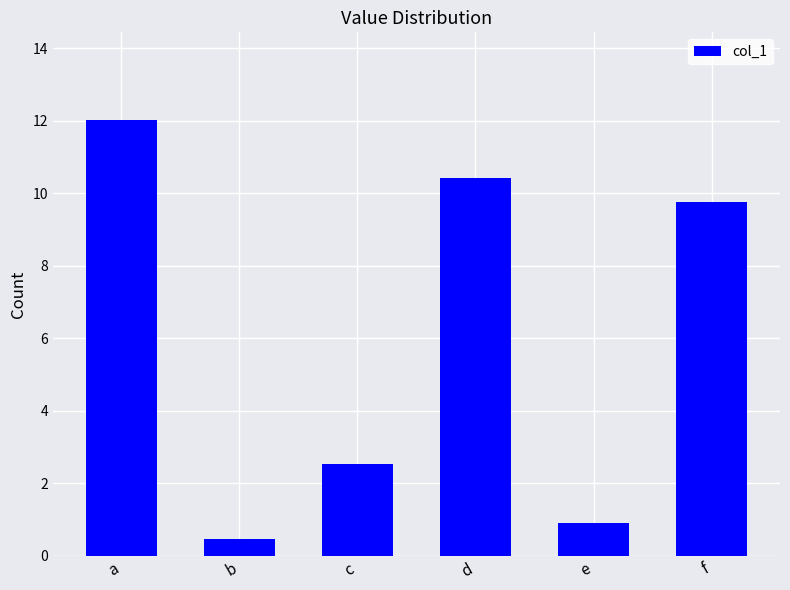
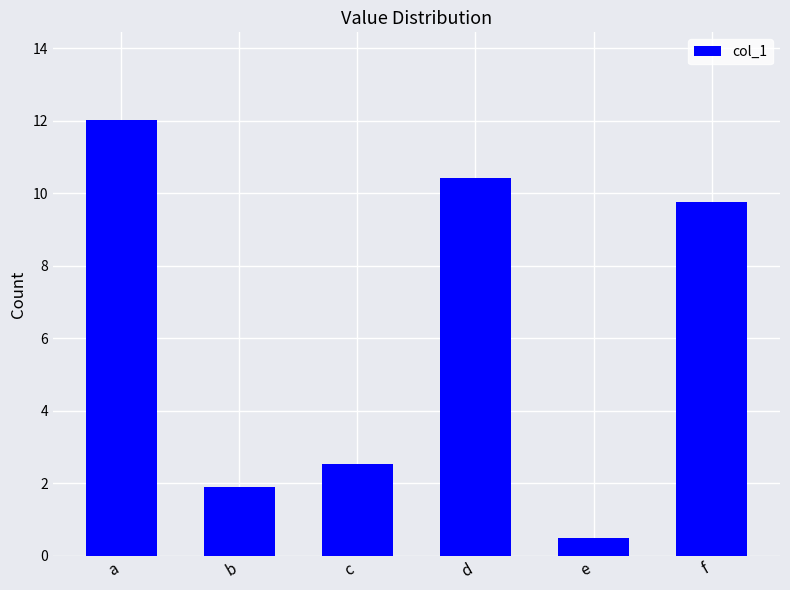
b: 0.5 -> 1.9
e: 0.9 -> 0.5
